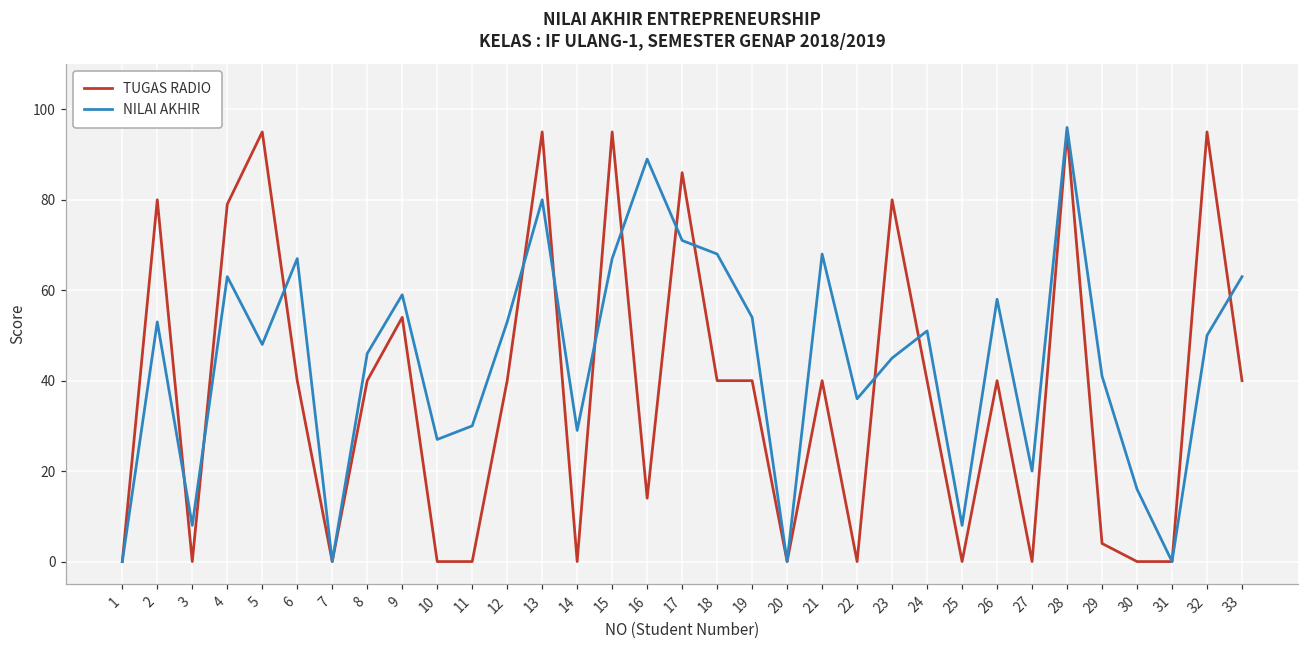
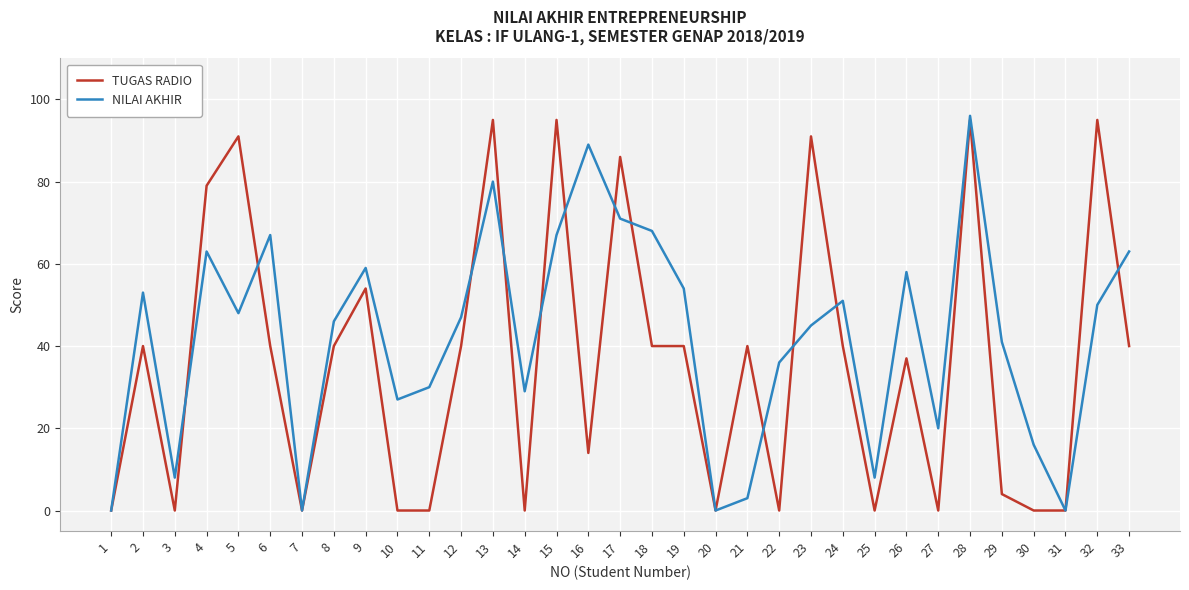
TUGAS RADIO, 2: 80 -> 40
TUGAS RADIO, 5: 95 -> 91
NILAI AKHIR, 12: 53 -> 47
NILAI AKHIR, 21: 68 -> 3
TUGAS RADIO, 23: 80 -> 91
TUGAS RADIO, 26: 40 -> 37
